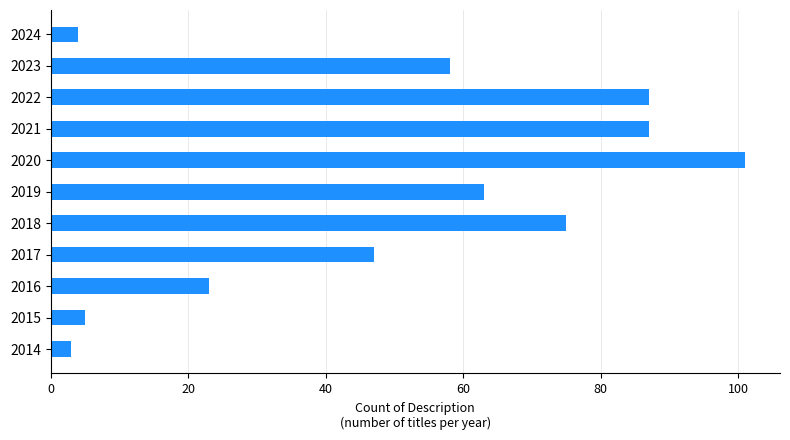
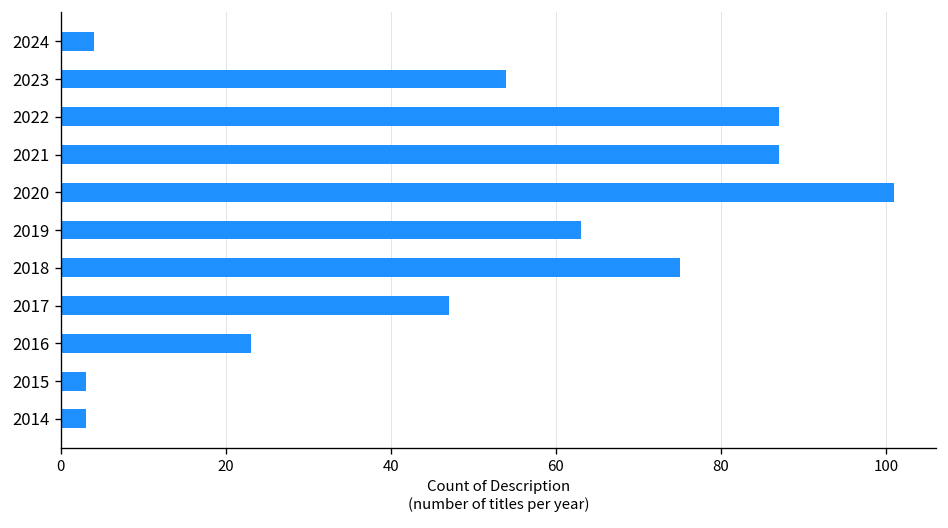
2023: 58 -> 54
2015: 5 -> 3
